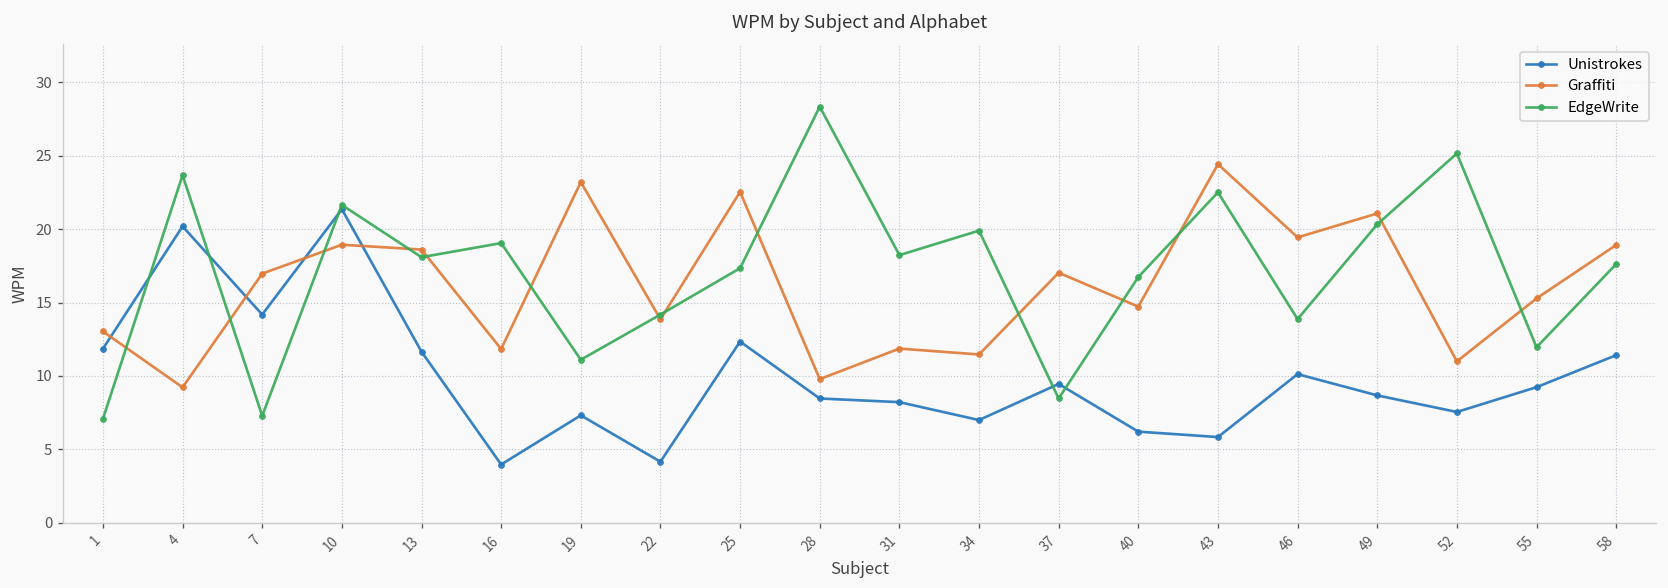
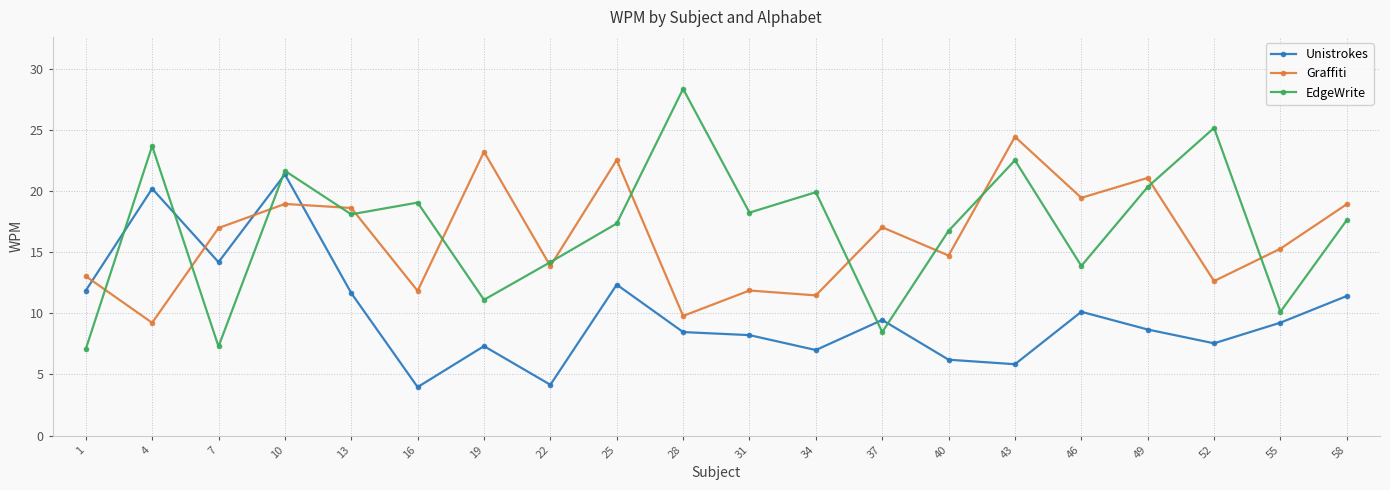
Graffiti, 52: 11.0 -> 12.6
EdgeWrite, 55: 12.0 -> 10.1
